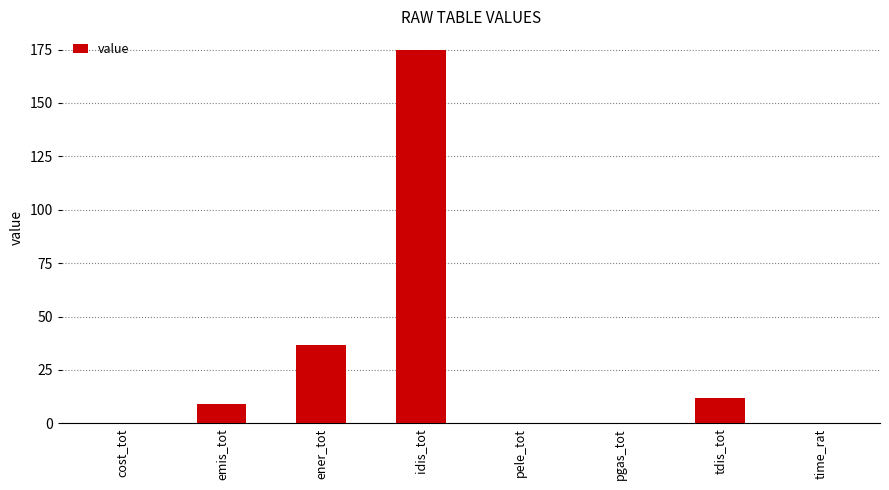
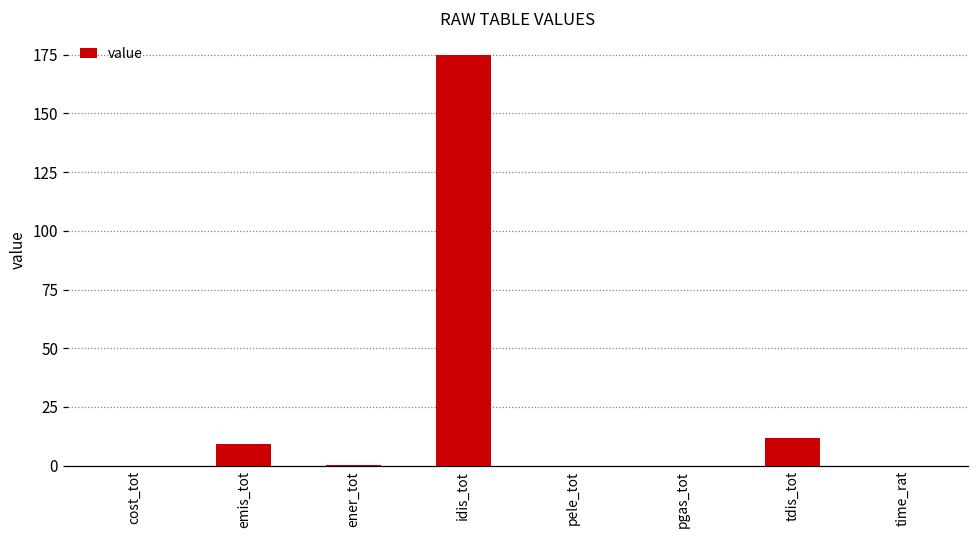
ener_tot: 36 -> 0
